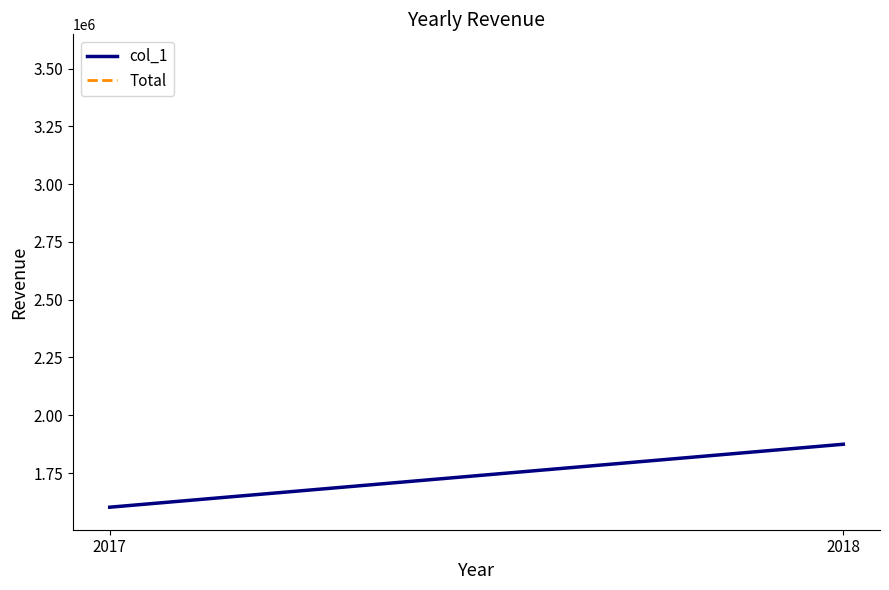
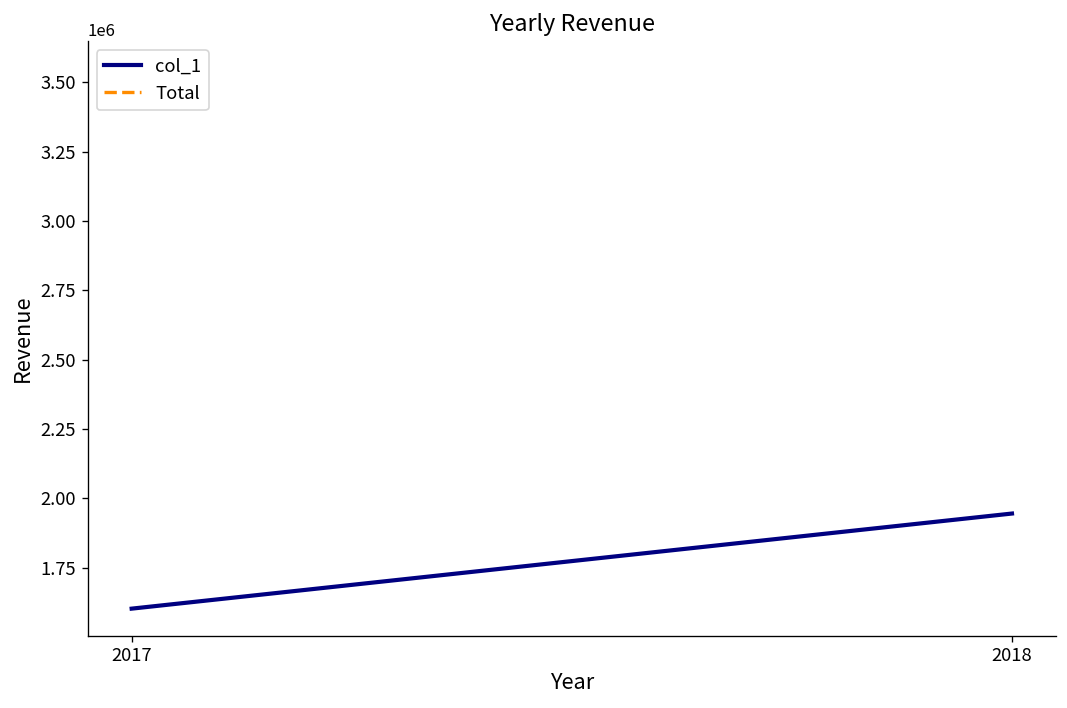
col_1, 2018: 1870000 -> 1950000
